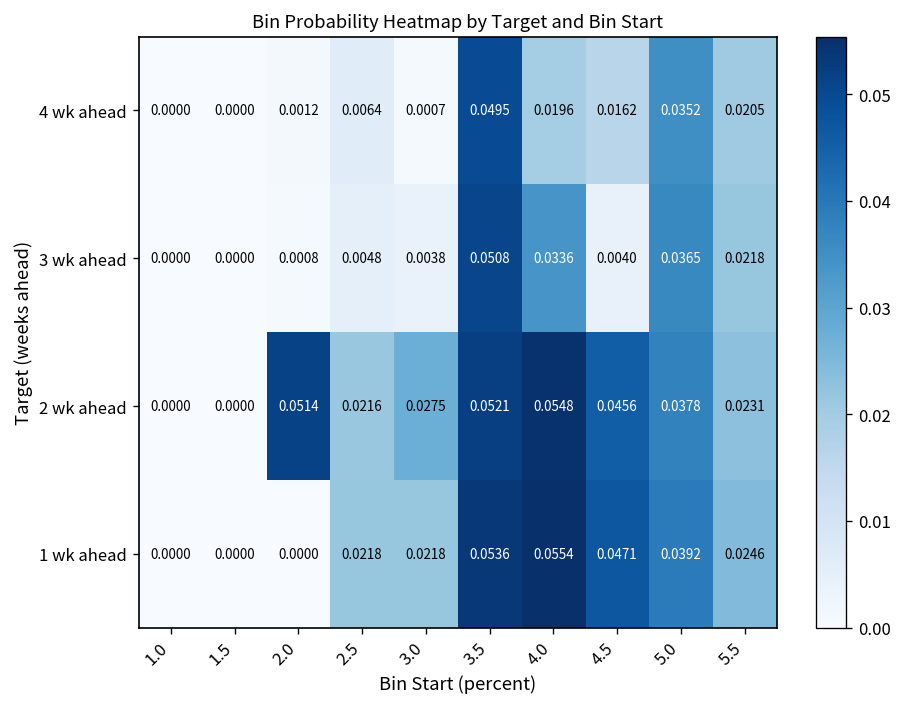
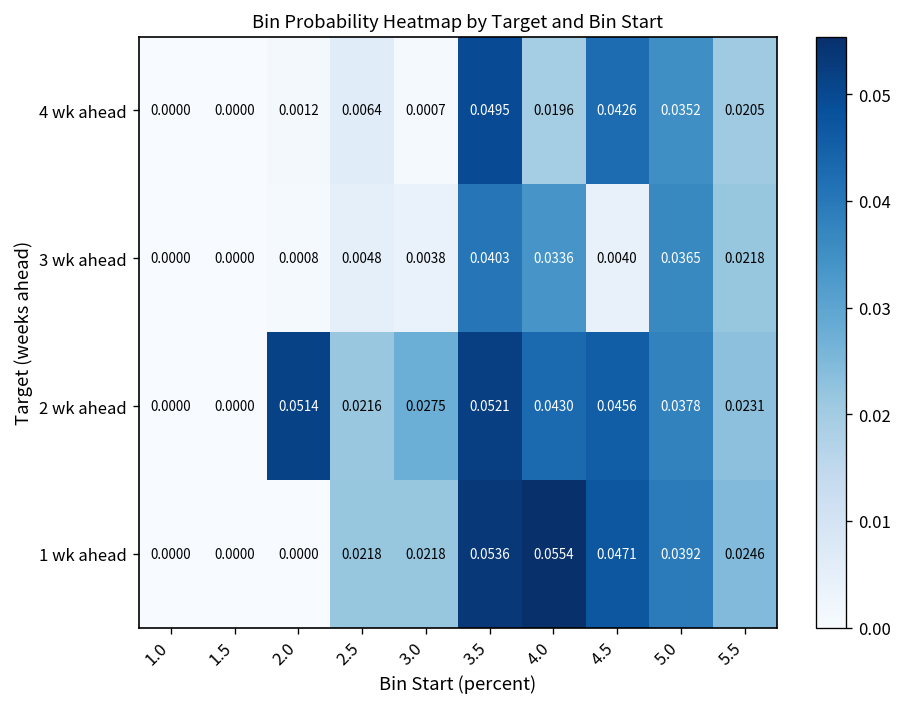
4 wk ahead, 4.5: 0.0162 -> 0.0426
3 wk ahead, 3.5: 0.0508 -> 0.0403
2 wk ahead, 4.0: 0.0548 -> 0.0430
